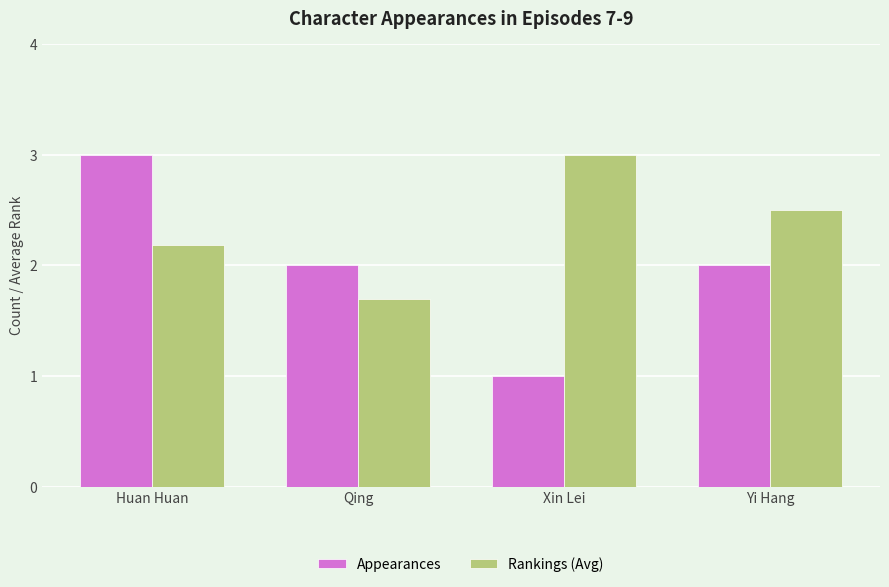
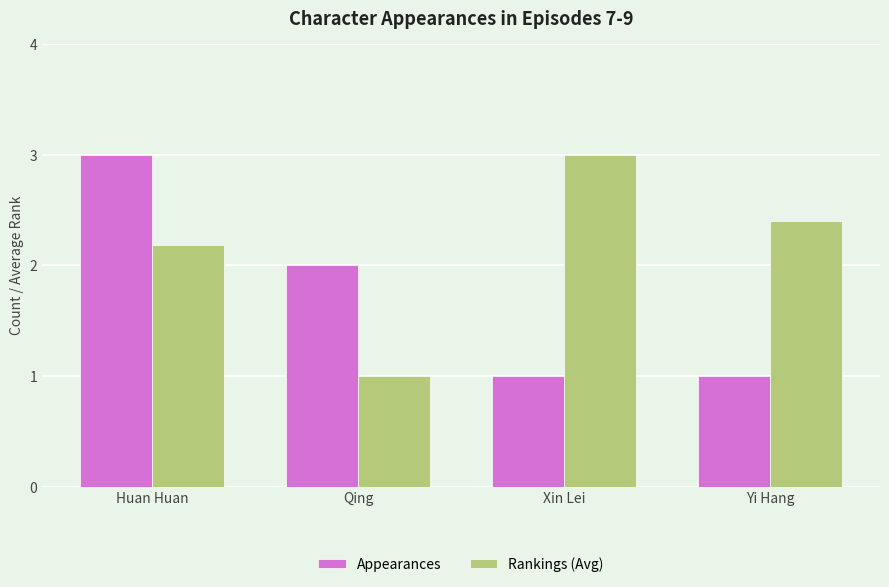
Rankings (Avg), Qing: 1.7 -> 1.0
Appearances, Yi Hang: 2 -> 1
Rankings (Avg), Yi Hang: 2.5 -> 2.4
